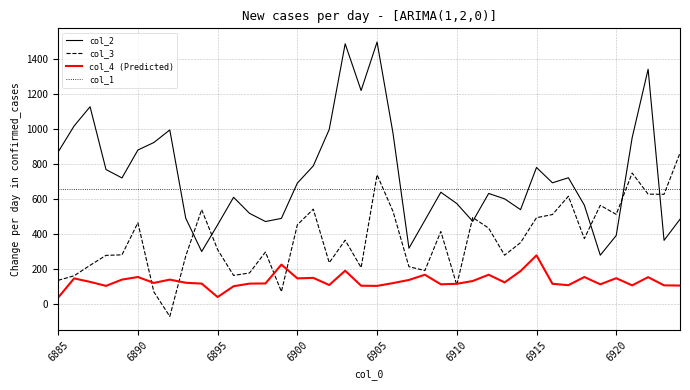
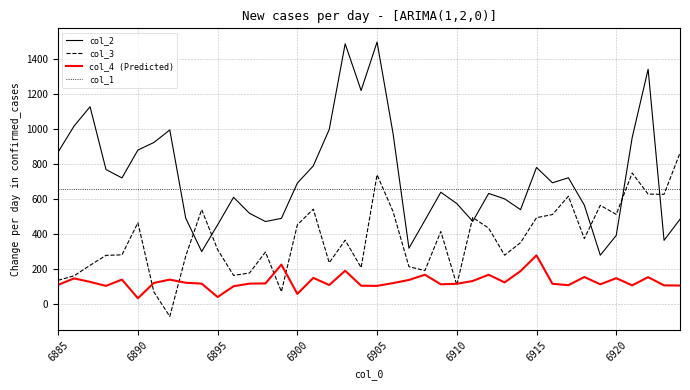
col_4 (Predicted), 6885: 40 -> 110
col_4 (Predicted), 6890: 150 -> 30
col_4 (Predicted), 6900: 150 -> 60
